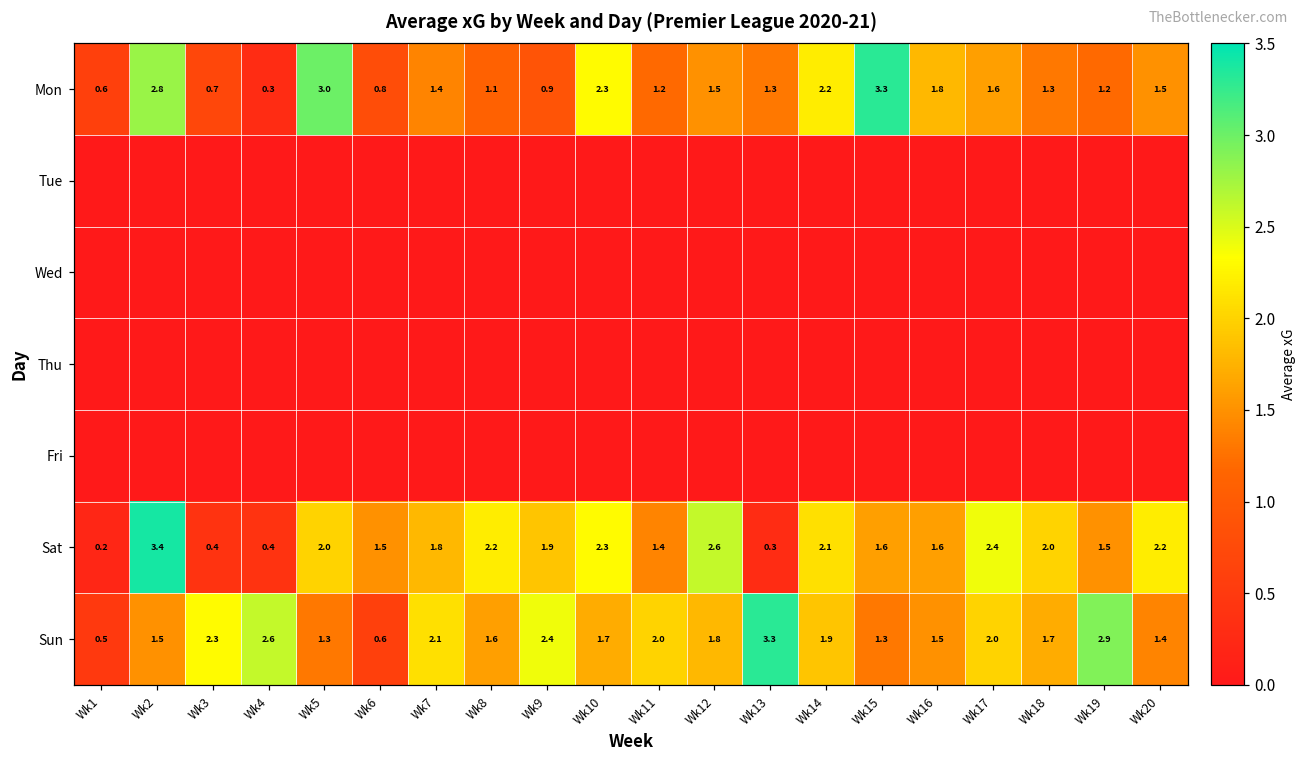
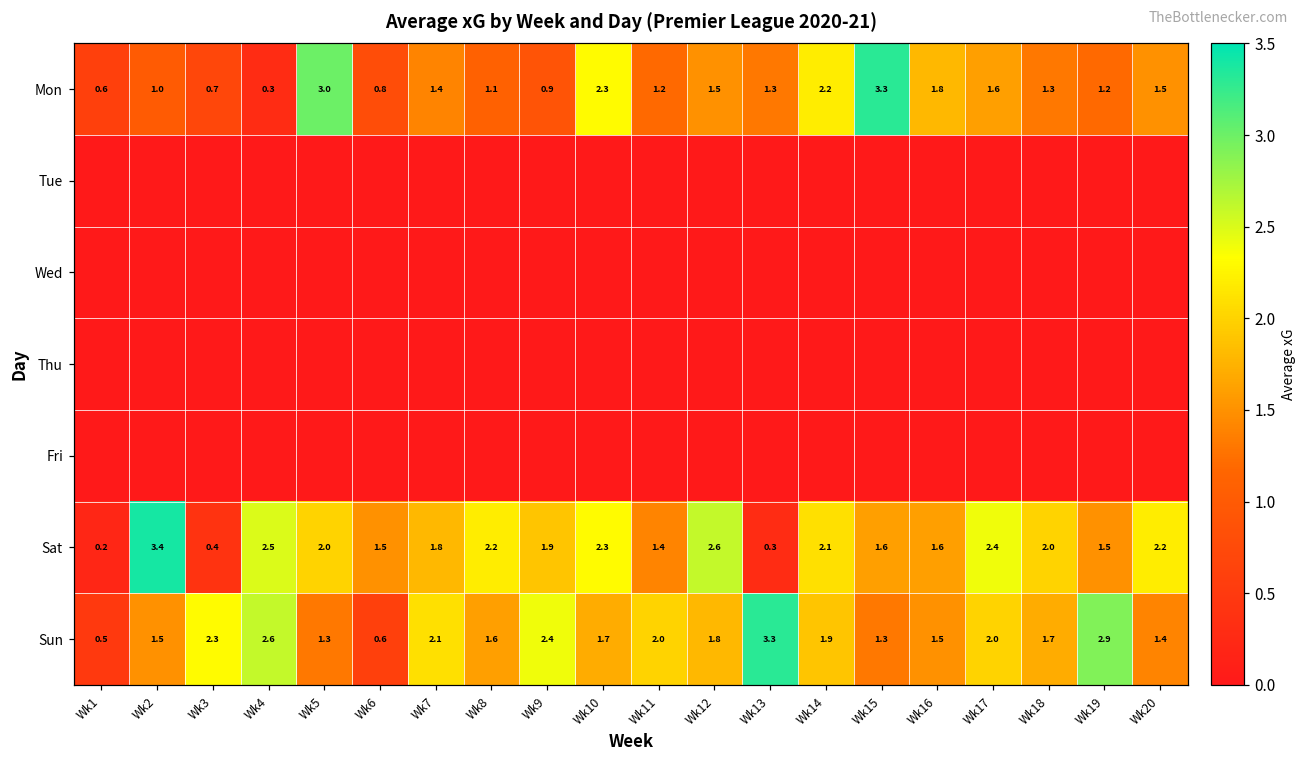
Mon, Wk2: 2.8 -> 1.0
Sat, Wk4: 0.4 -> 2.5
